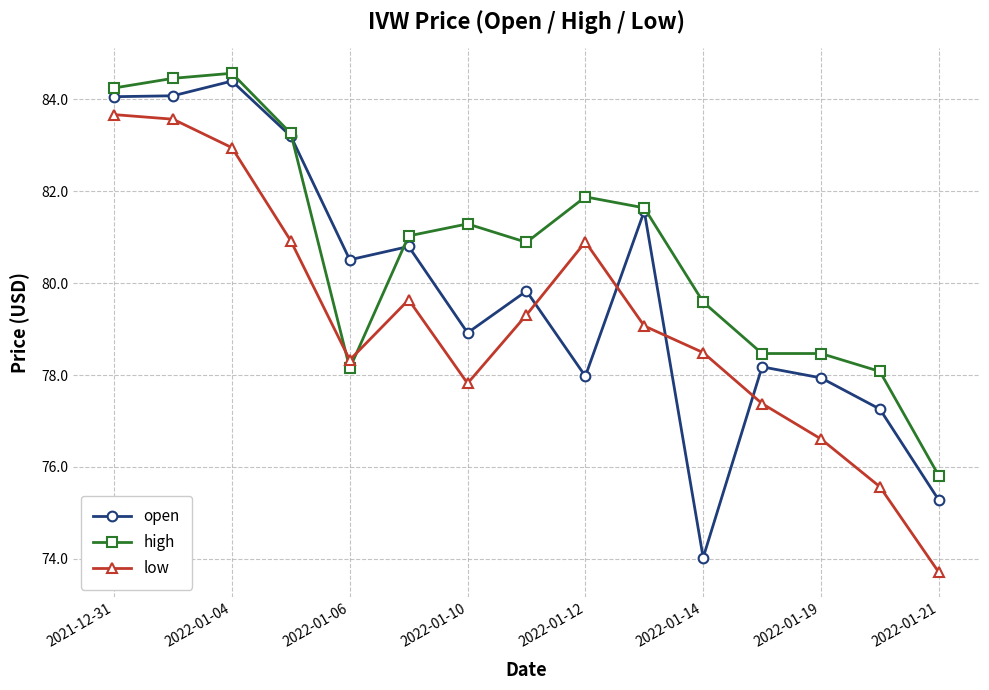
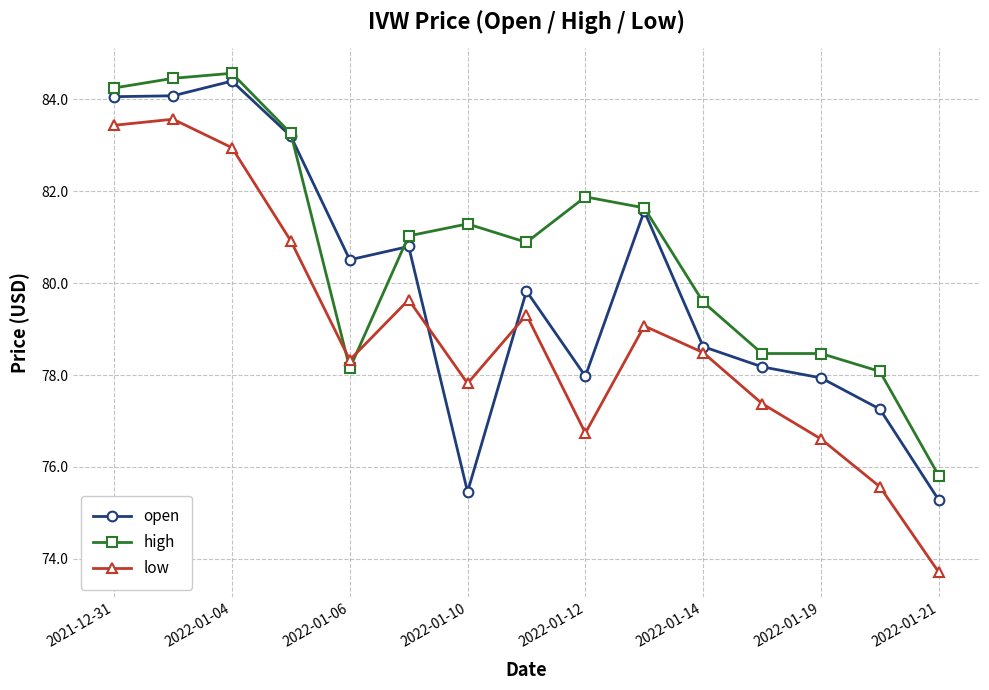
low, 2021-12-31: 83.7 -> 83.4
open, 2022-01-10: 78.9 -> 75.5
low, 2022-01-12: 80.9 -> 76.7
open, 2022-01-14: 74.0 -> 78.6
